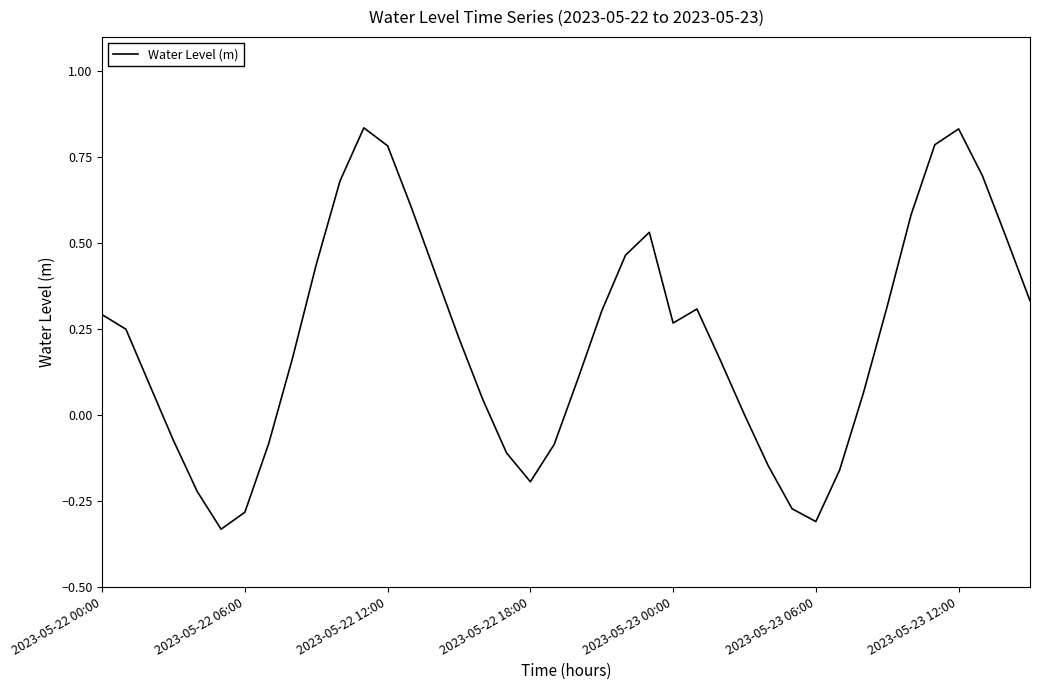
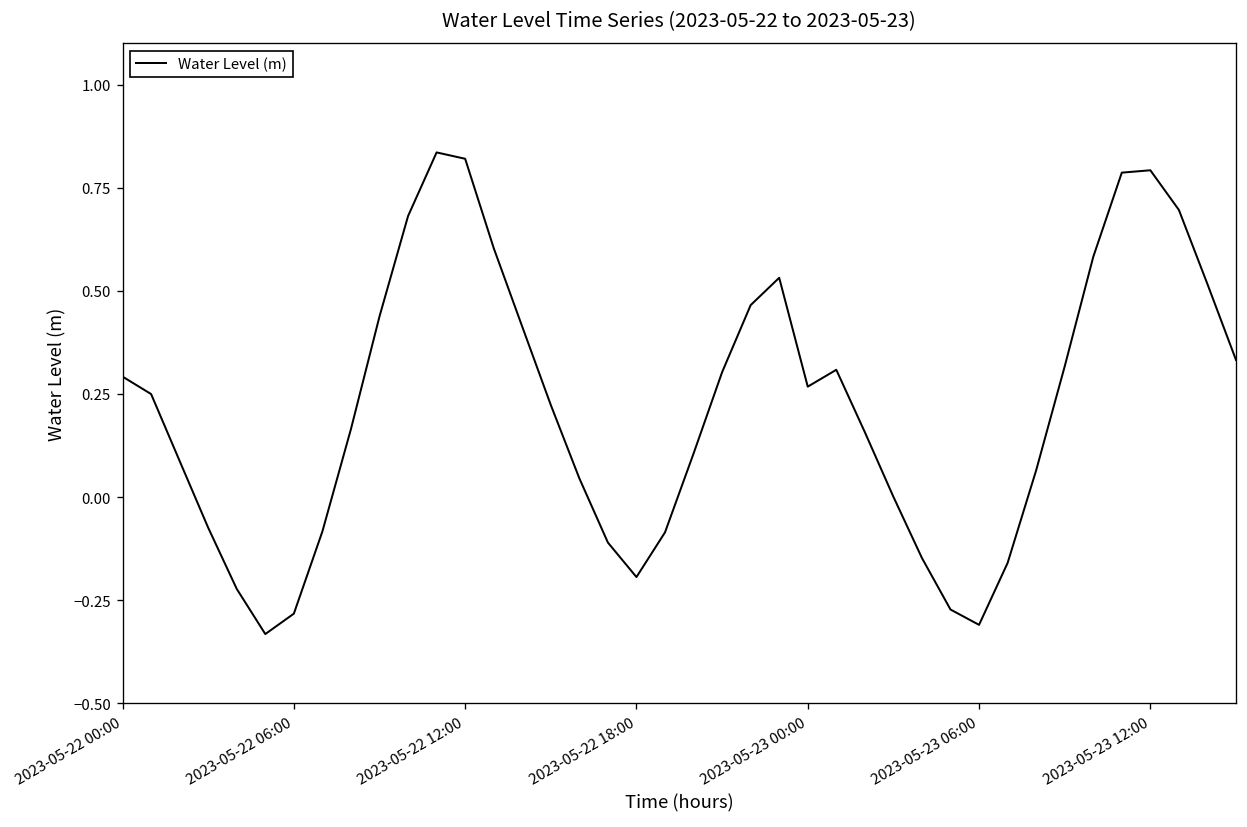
2023-05-22 12:00: 0.78 -> 0.82
2023-05-23 12:00: 0.83 -> 0.79
